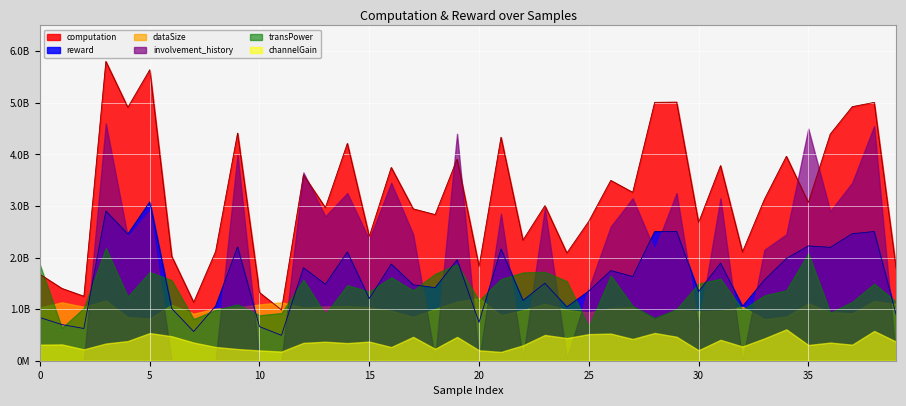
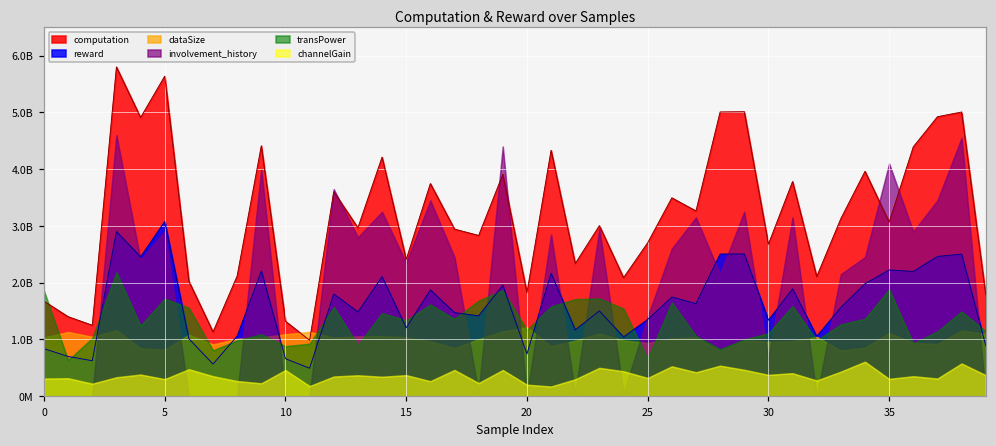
channelGain, 5: 500000000 -> 300000000
channelGain, 10: 200000000 -> 500000000
channelGain, 25: 500000000 -> 300000000
transPower, 30: 1500000000 -> 1100000000
channelGain, 30: 200000000 -> 400000000
involvement_history, 35: 4500000000 -> 4100000000
transPower, 35: 2100000000 -> 1900000000
